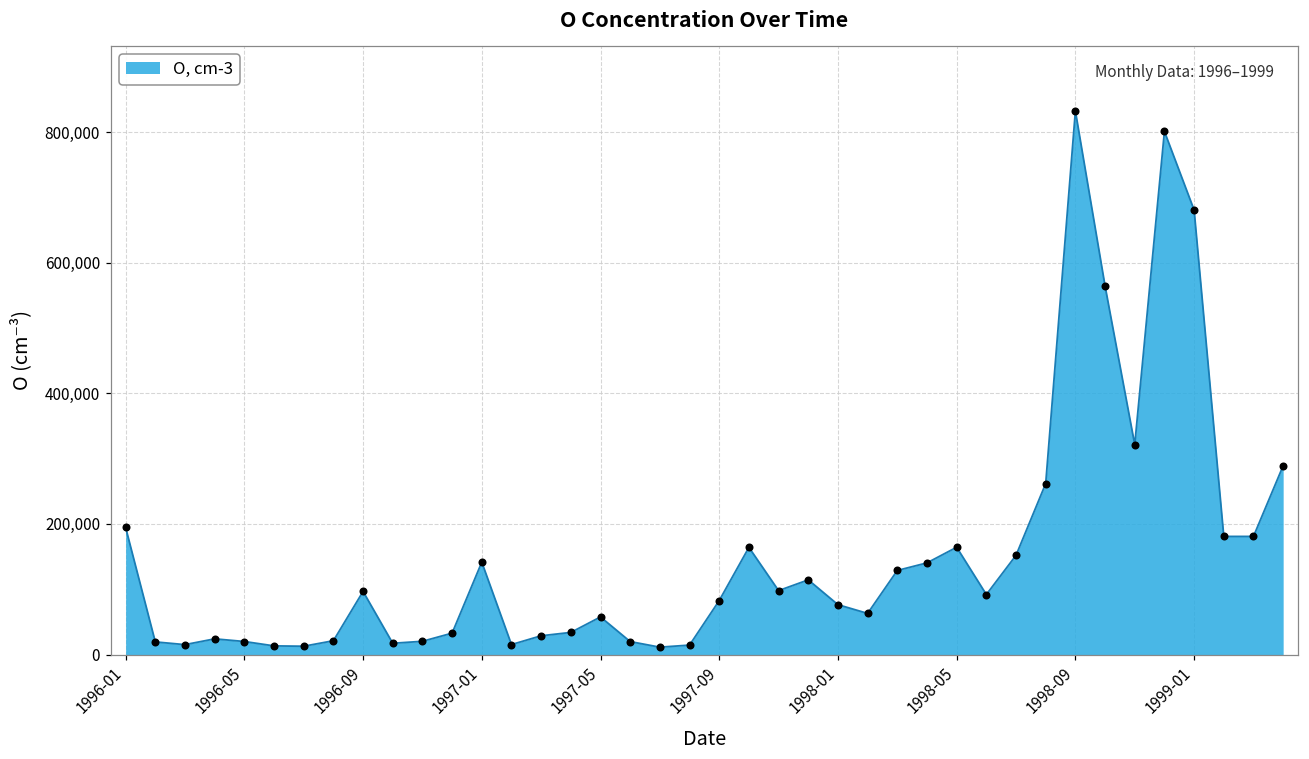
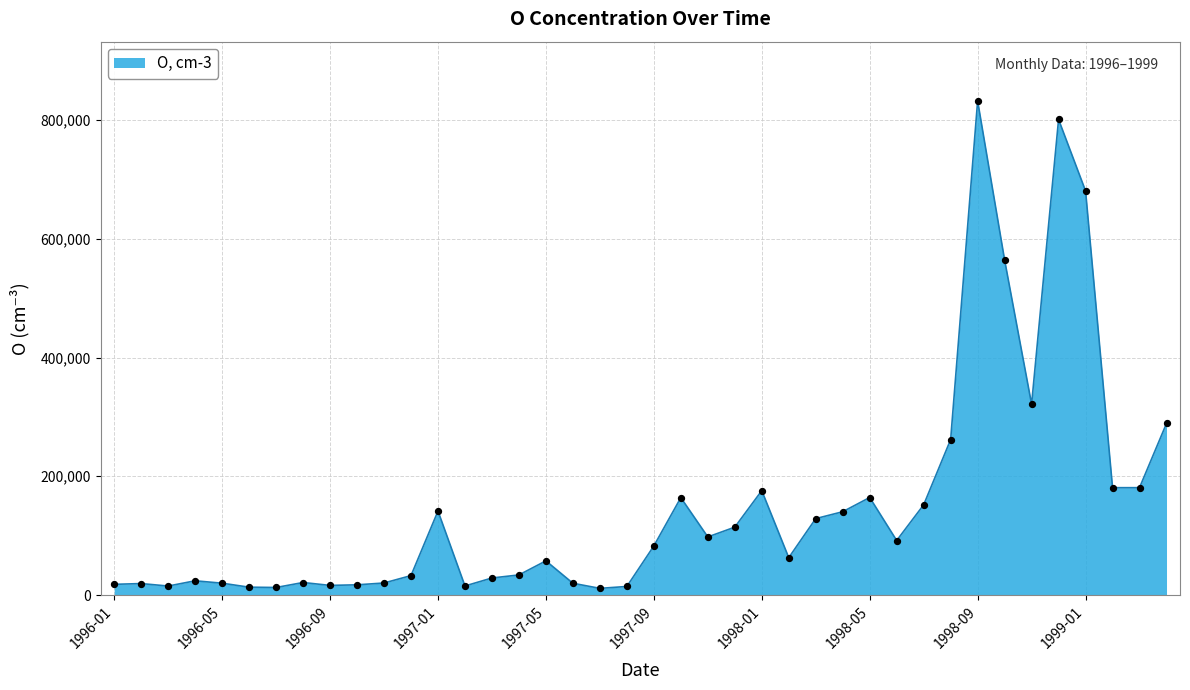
1996-01: 190,000 -> 20,000
1996-09: 100,000 -> 20,000
1998-01: 80,000 -> 180,000
